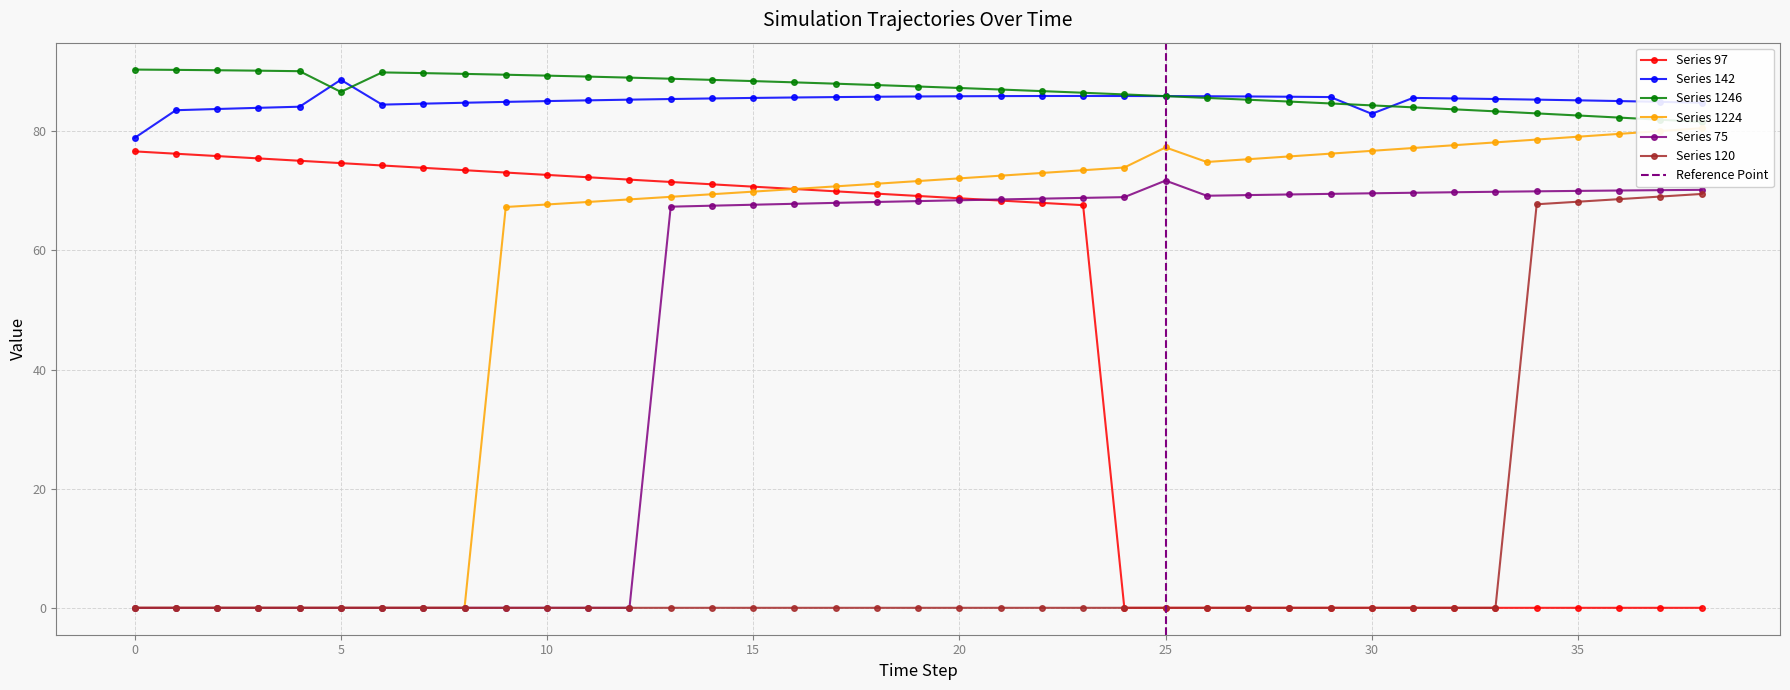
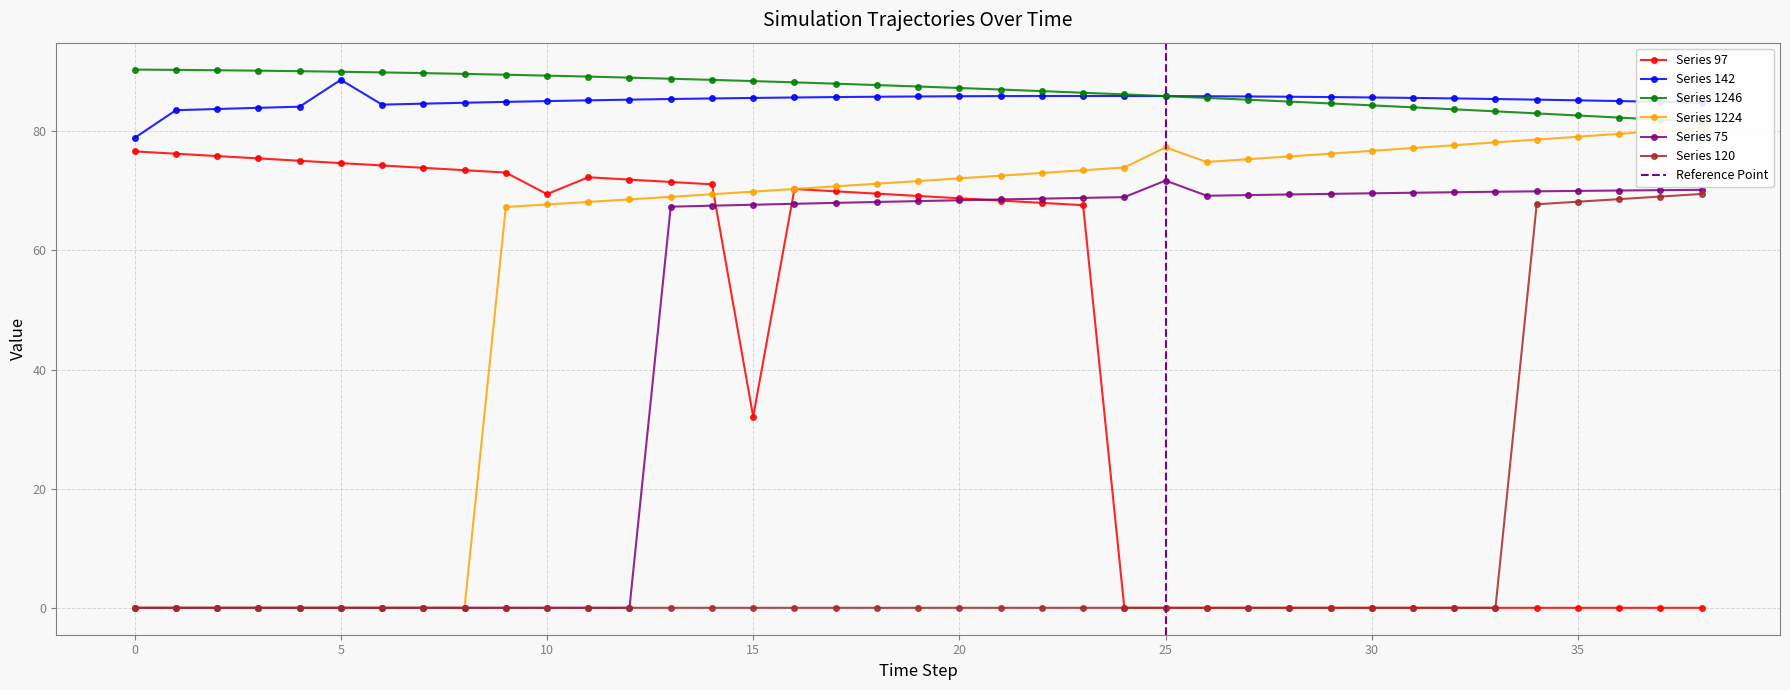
Series 1246, 5: 87 -> 90
Series 97, 10: 73 -> 69
Series 97, 15: 71 -> 32
Series 142, 30: 83 -> 86
